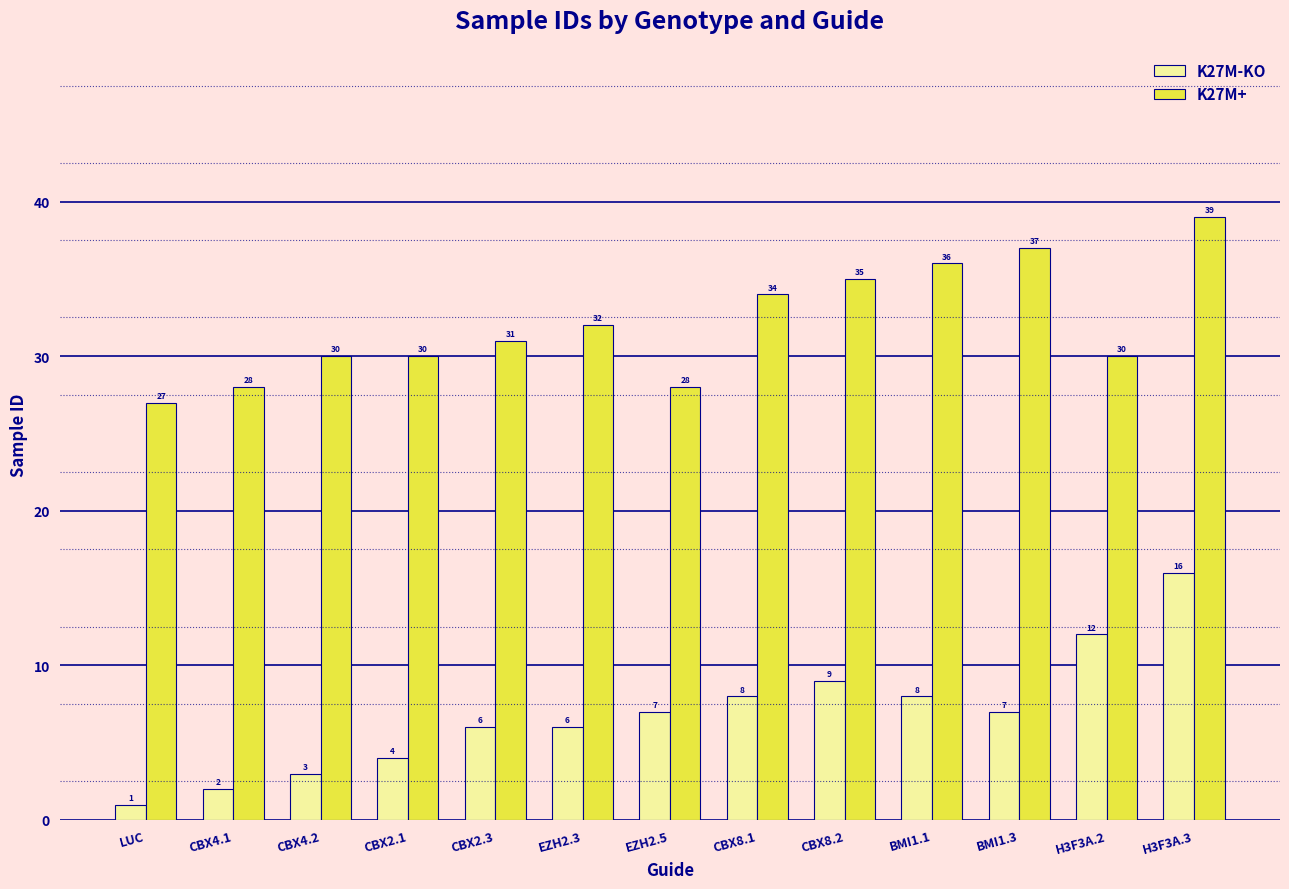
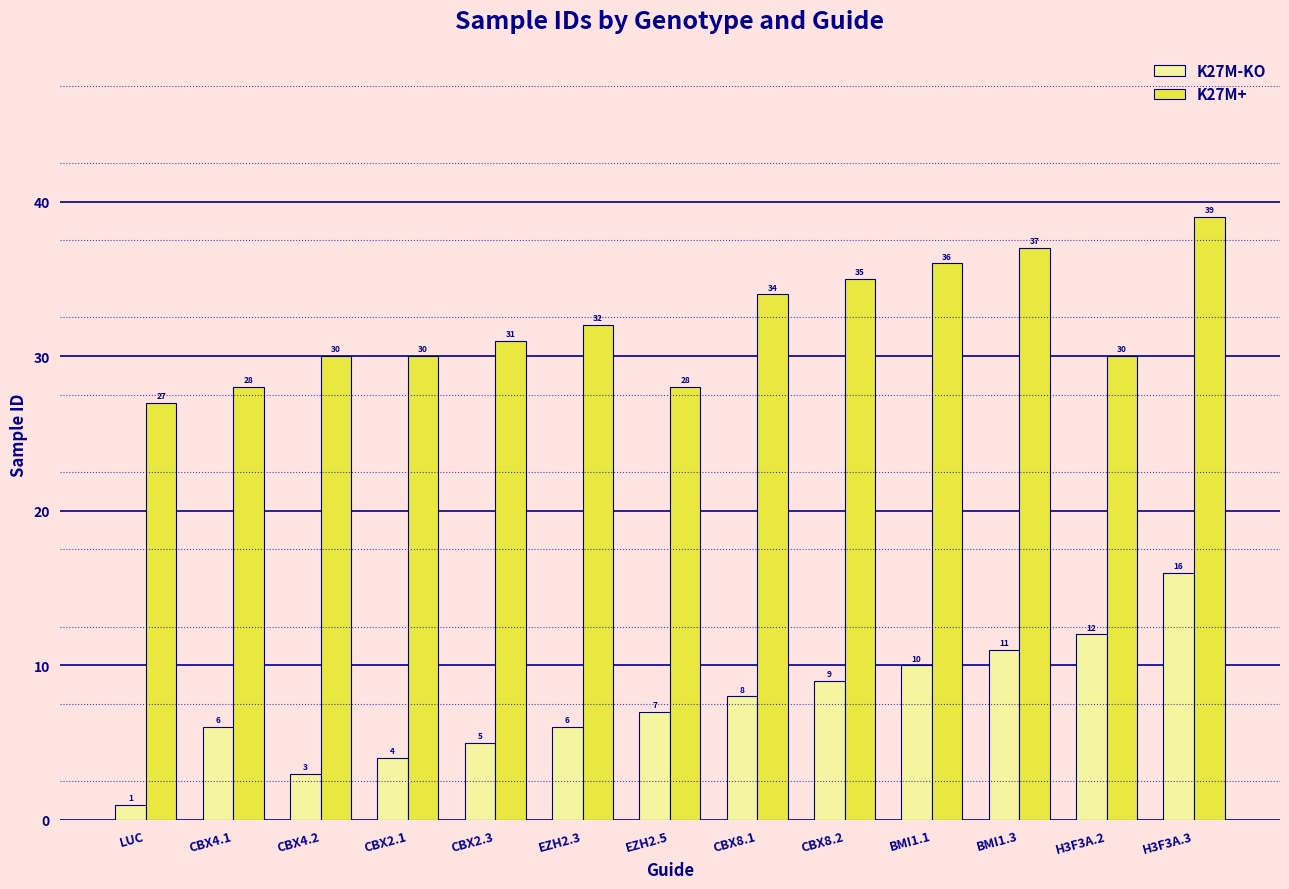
K27M-KO, CBX4.1: 2 -> 6
K27M-KO, CBX2.3: 6 -> 5
K27M-KO, BMI1.1: 8 -> 10
K27M-KO, BMI1.3: 7 -> 11
